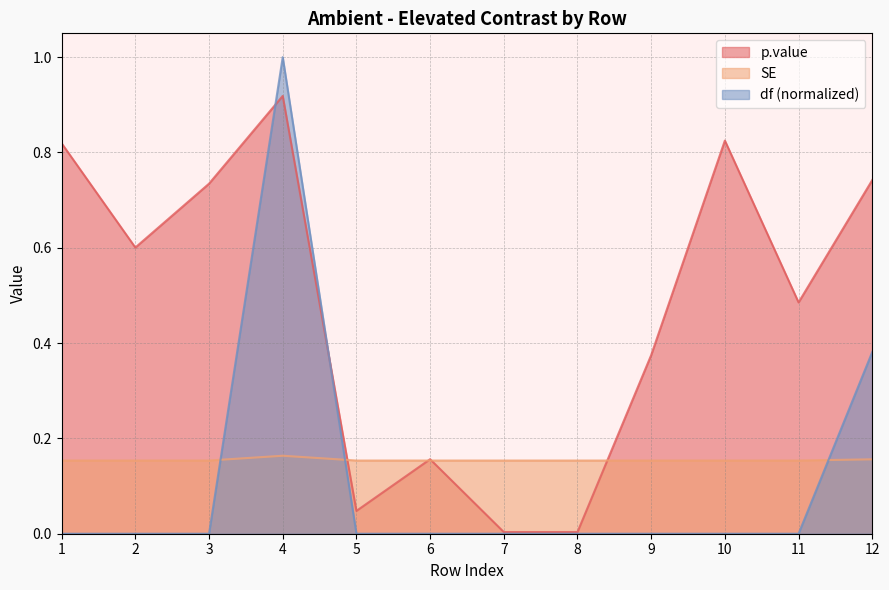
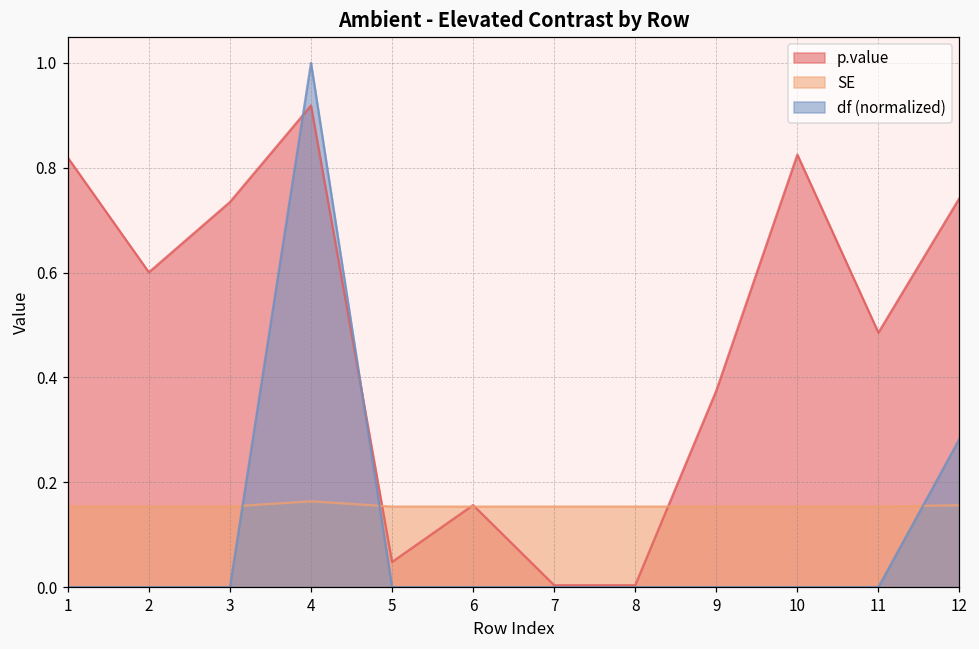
df (normalized), 12: 0.38 -> 0.28
